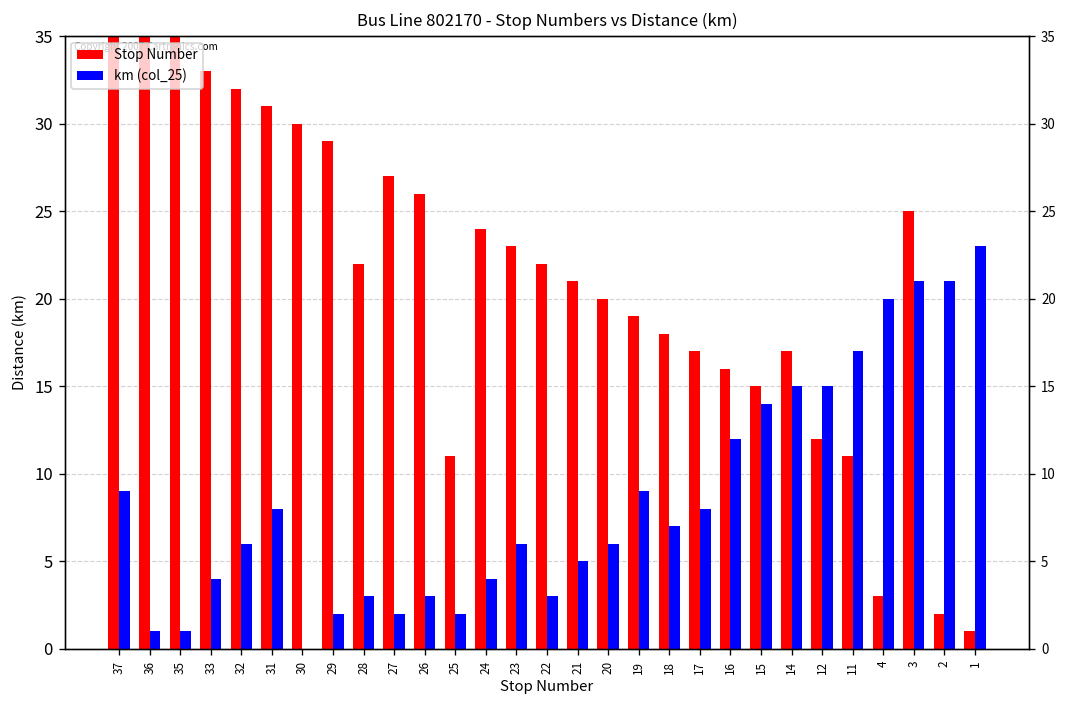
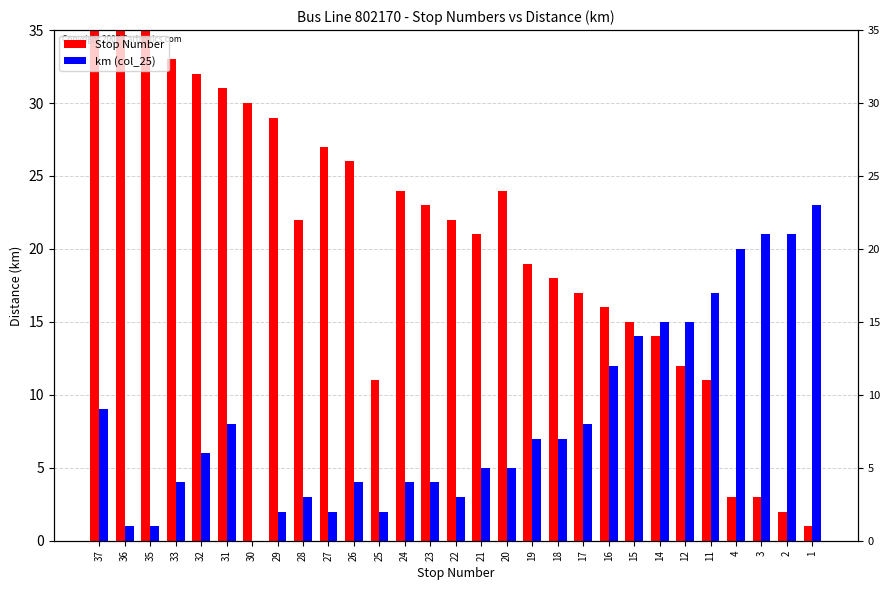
km (col_25), 26: 3 -> 4
km (col_25), 23: 6 -> 4
Stop Number, 20: 20 -> 24
km (col_25), 20: 6 -> 5
km (col_25), 19: 9 -> 7
Stop Number, 14: 17 -> 14
Stop Number, 3: 25 -> 3
